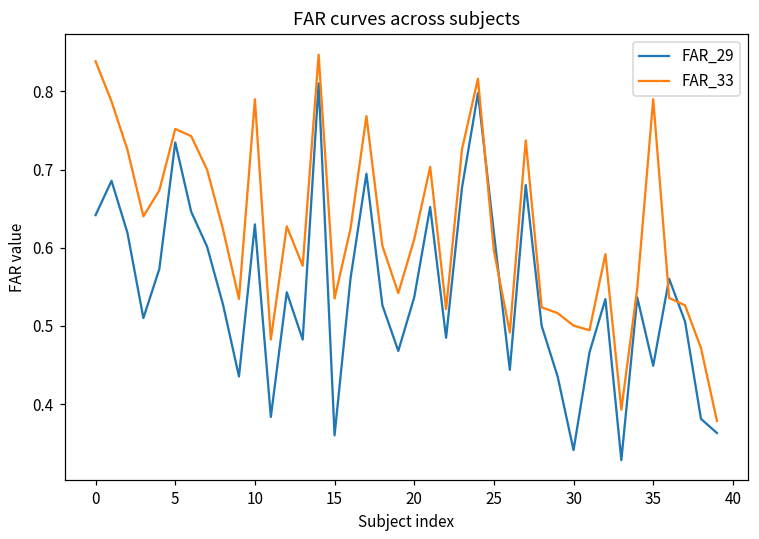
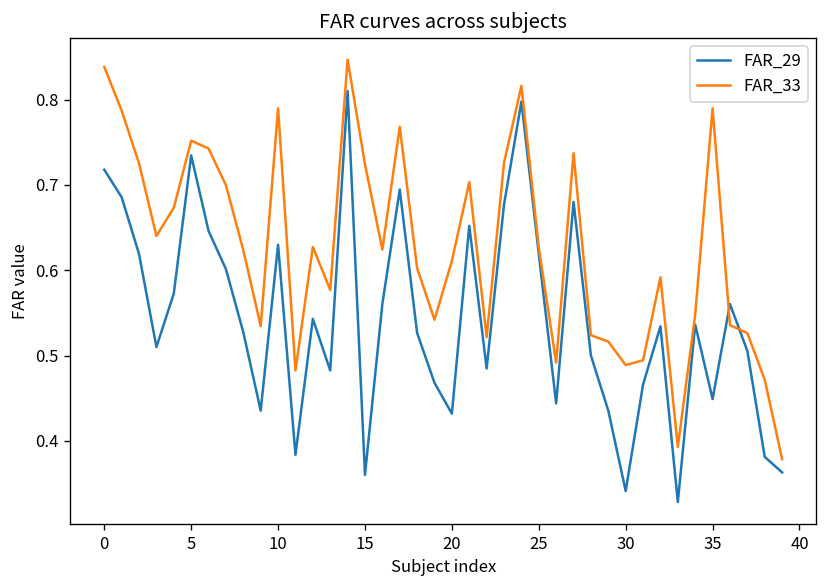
FAR_29, 0: 0.64 -> 0.72
FAR_33, 15: 0.54 -> 0.72
FAR_29, 20: 0.54 -> 0.43
FAR_33, 25: 0.60 -> 0.63
FAR_33, 30: 0.50 -> 0.49
